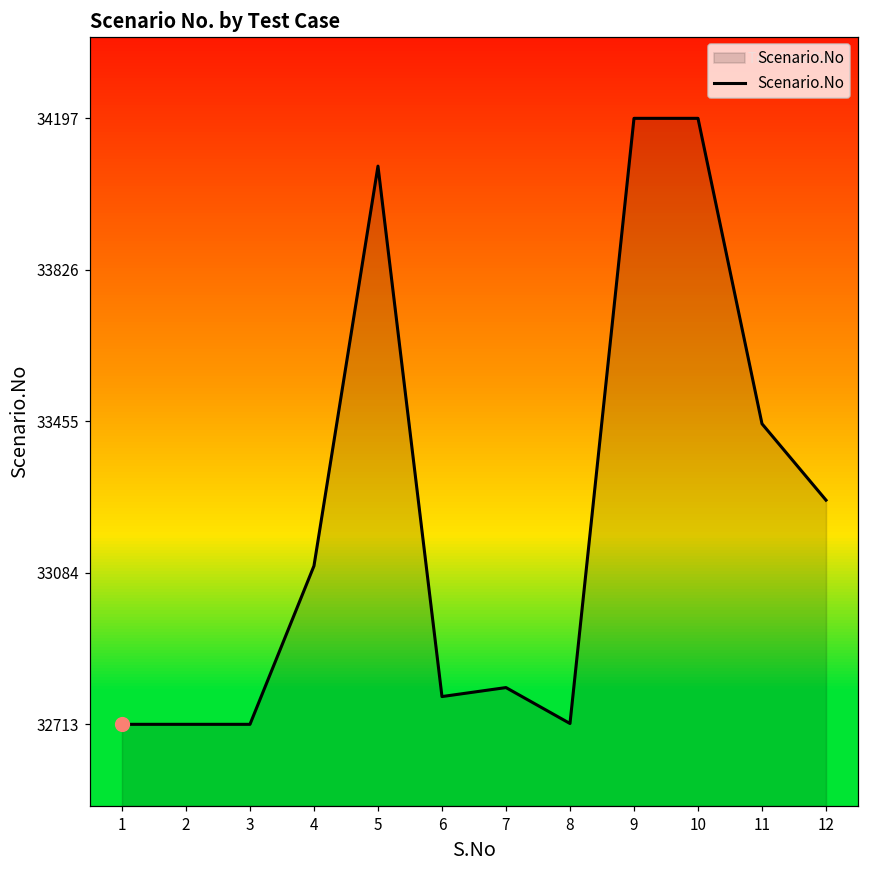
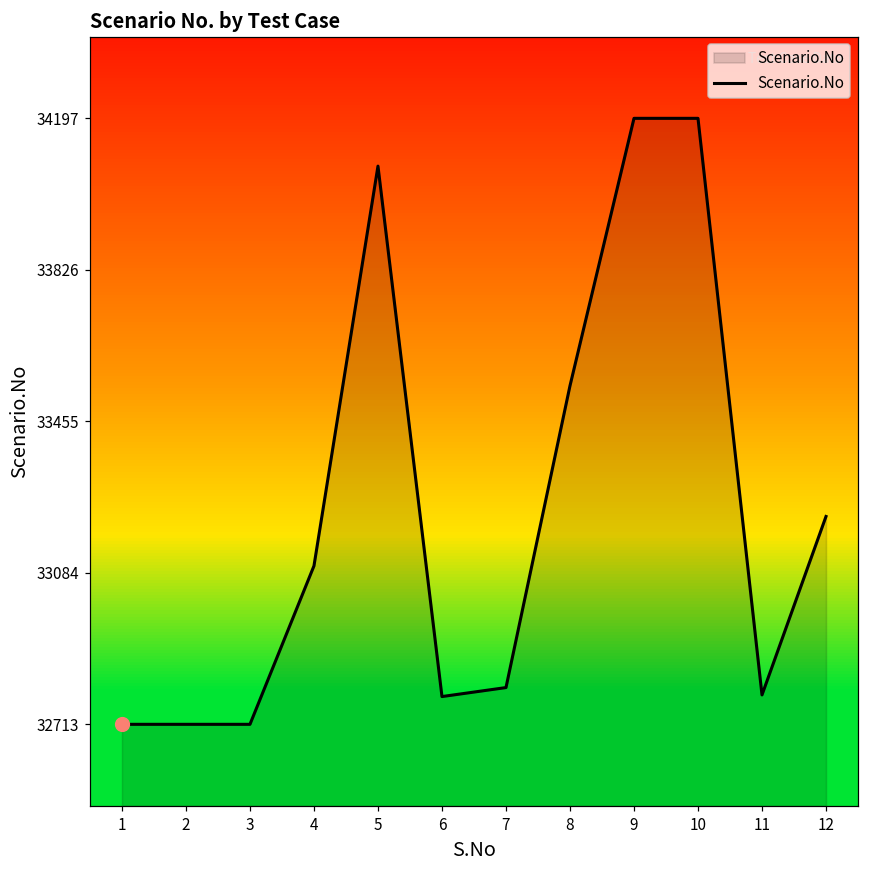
Scenario.No, 8: 32720 -> 33540
Scenario.No, 11: 33450 -> 32790
Scenario.No, 12: 33260 -> 33220
